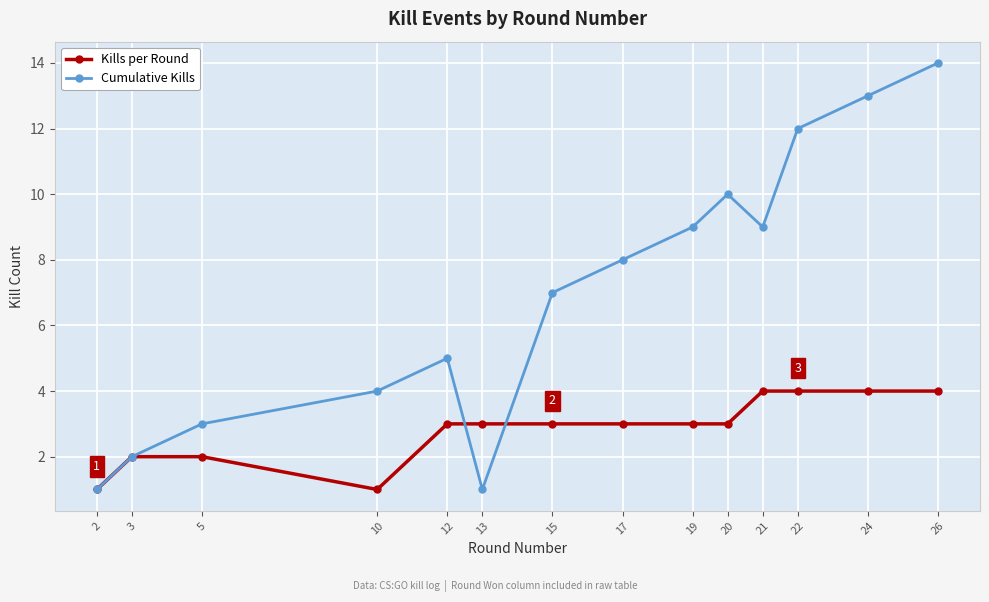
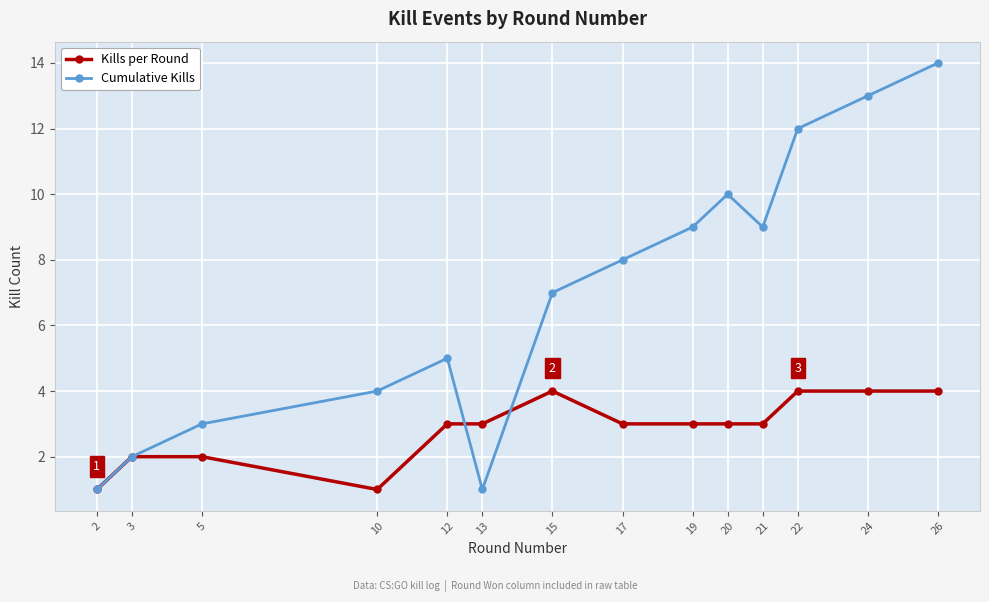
Kills per Round, 15: 3 -> 4
Kills per Round, 21: 4 -> 3
